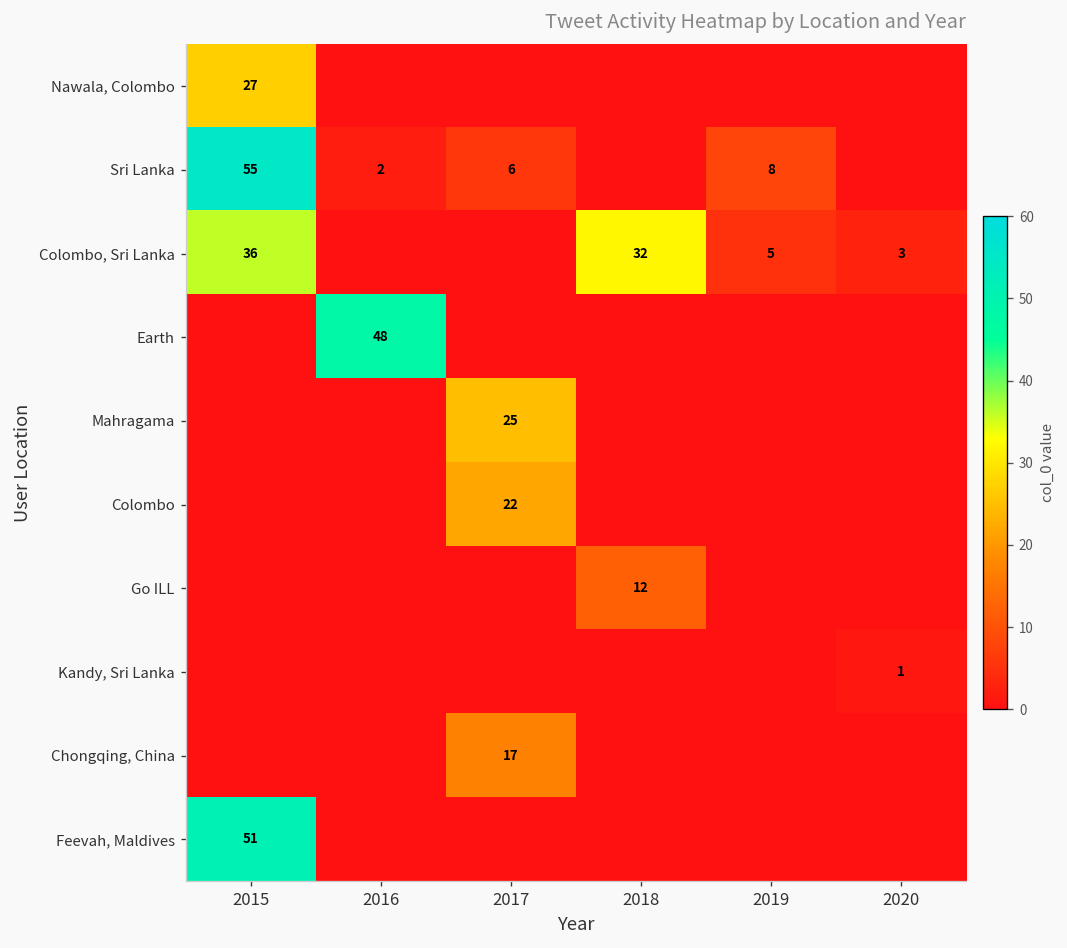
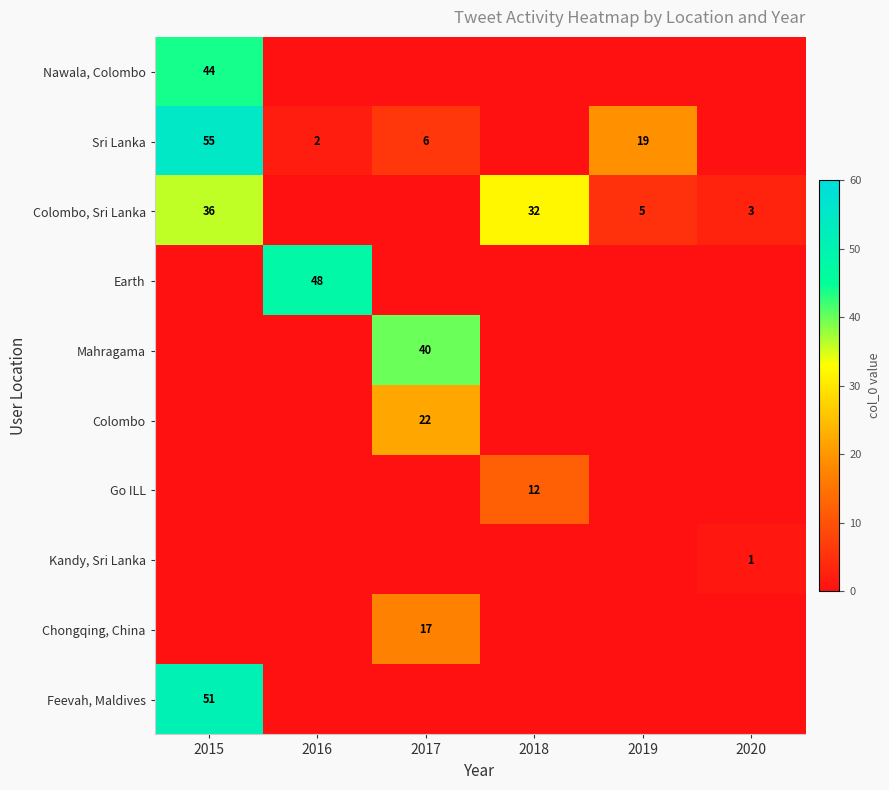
Nawala, Colombo, 2015: 27 -> 44
Sri Lanka, 2019: 8 -> 19
Mahragama, 2017: 25 -> 40
